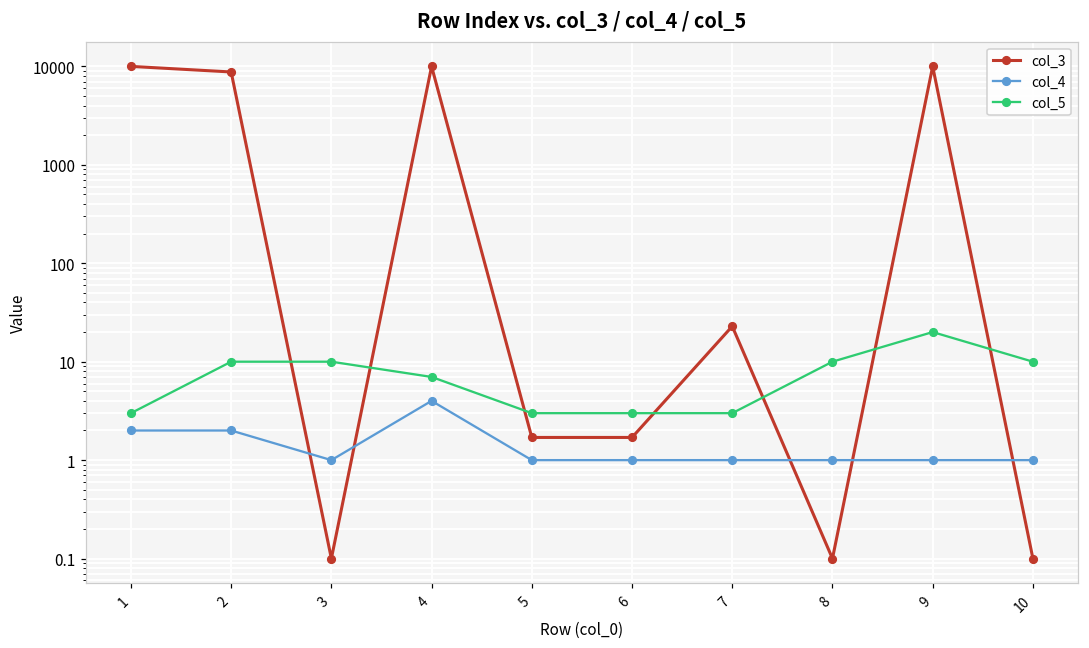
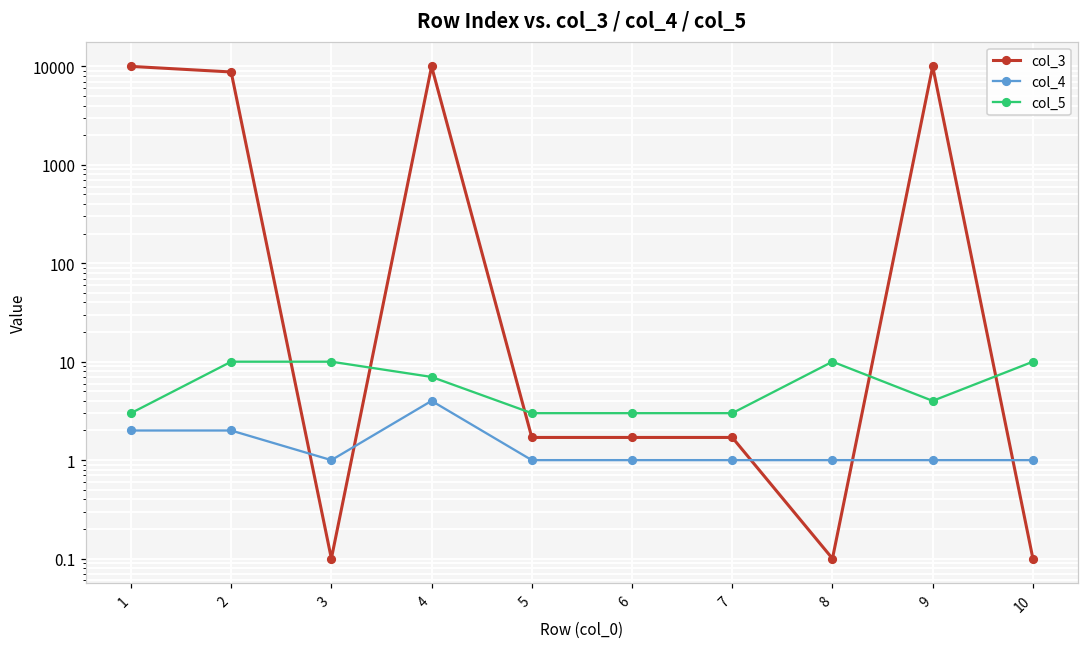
col_3, 7: 23 -> 1.7
col_5, 9: 20 -> 4
